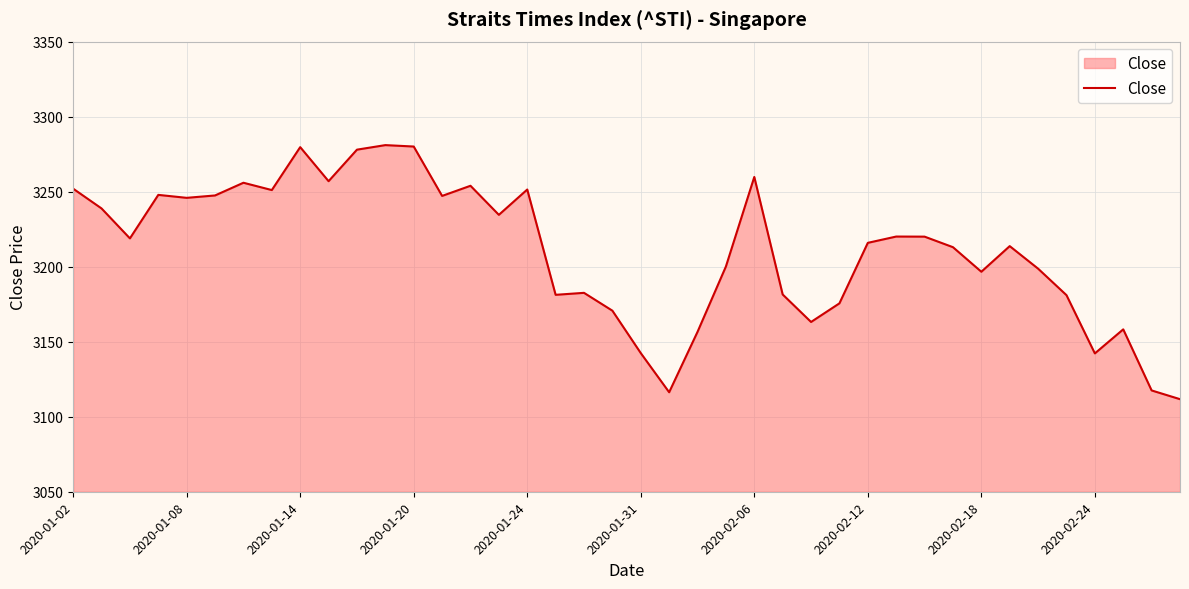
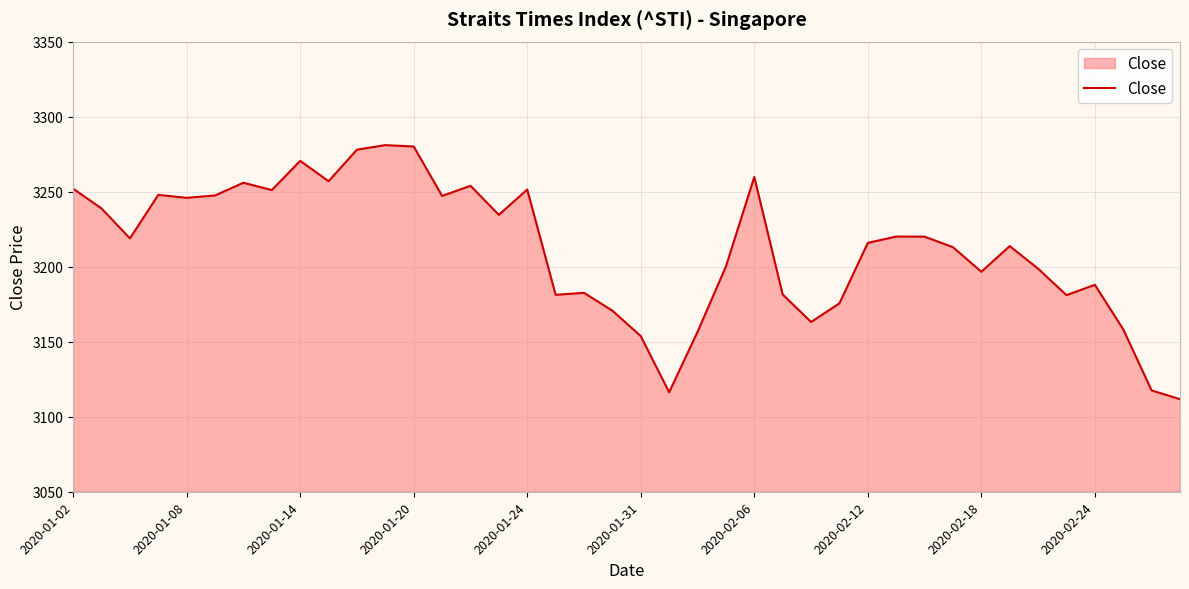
2020-01-14: 3280 -> 3271
2020-01-31: 3142 -> 3154
2020-02-24: 3142 -> 3188
